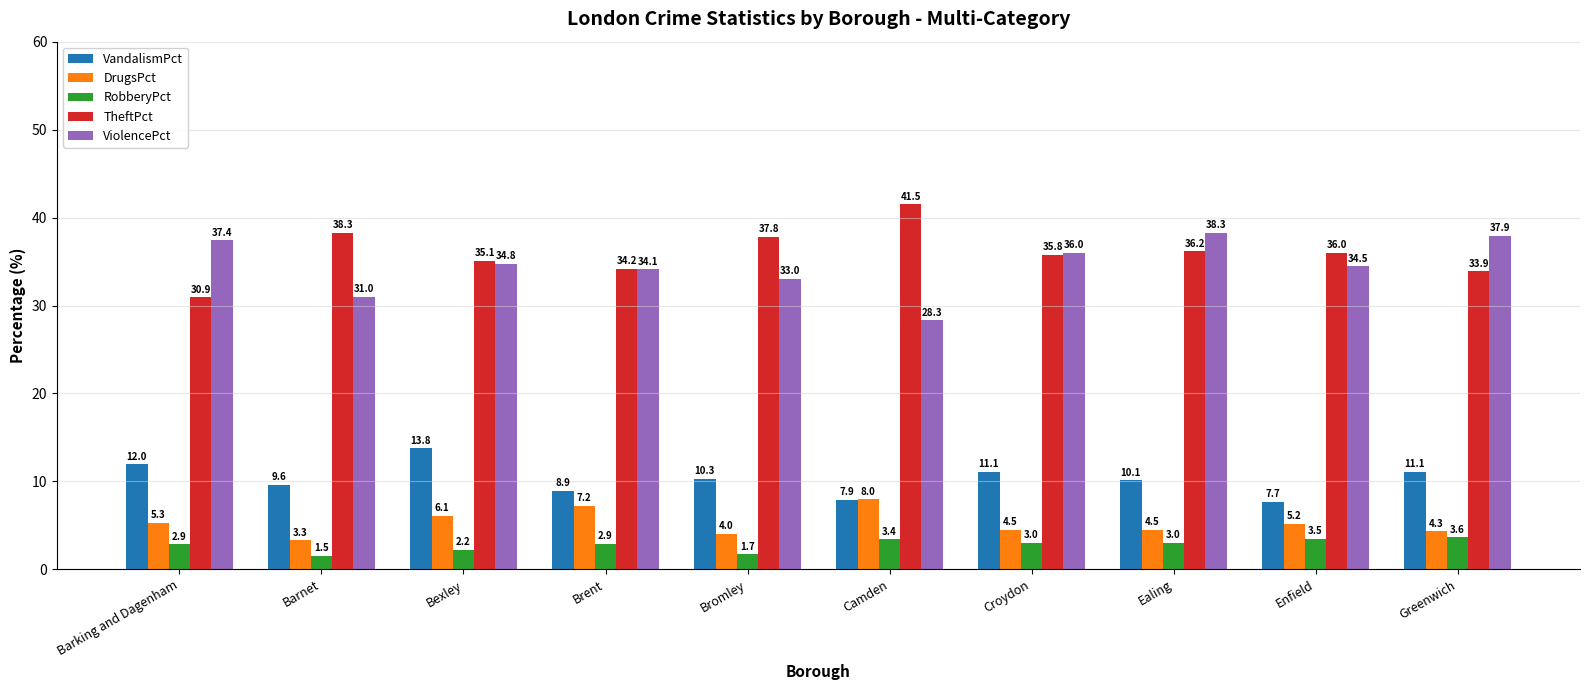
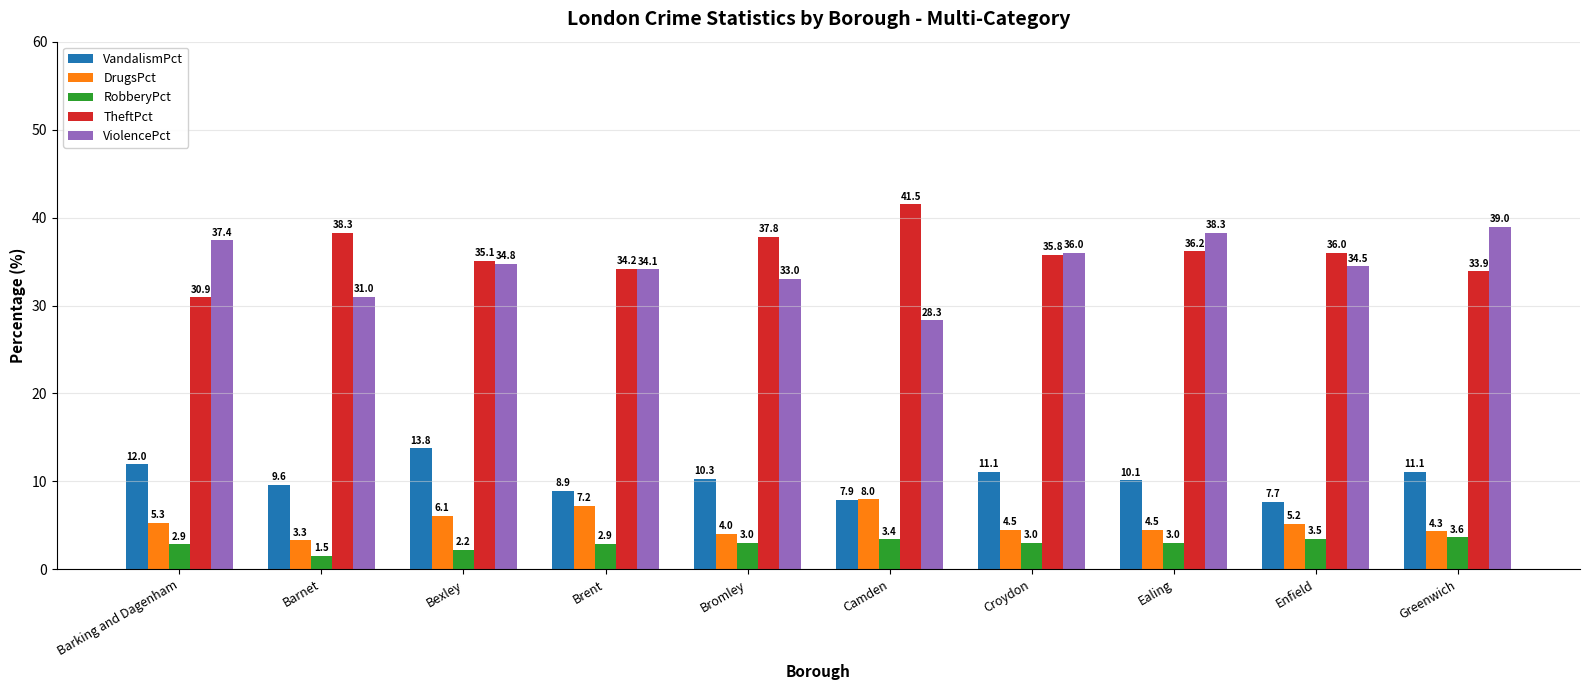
RobberyPct, Bromley: 1.7 -> 3.0
ViolencePct, Greenwich: 37.9 -> 39.0
